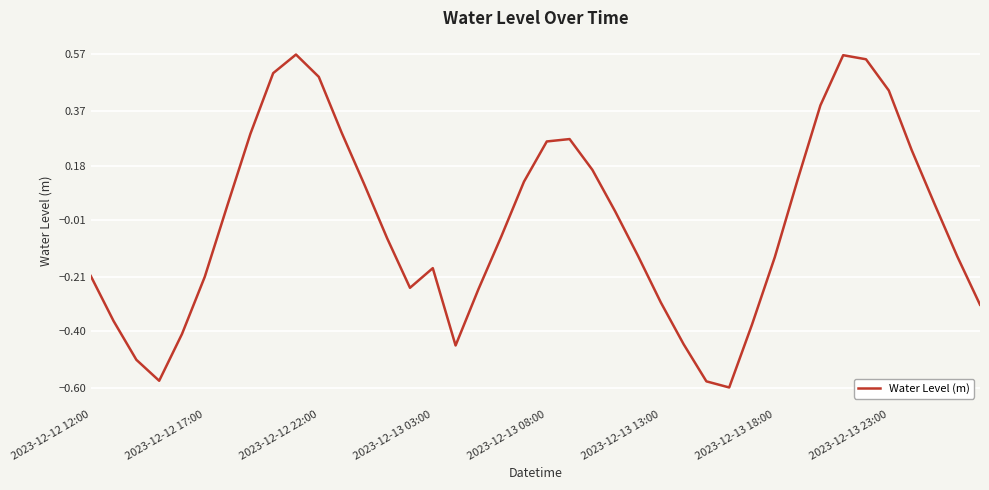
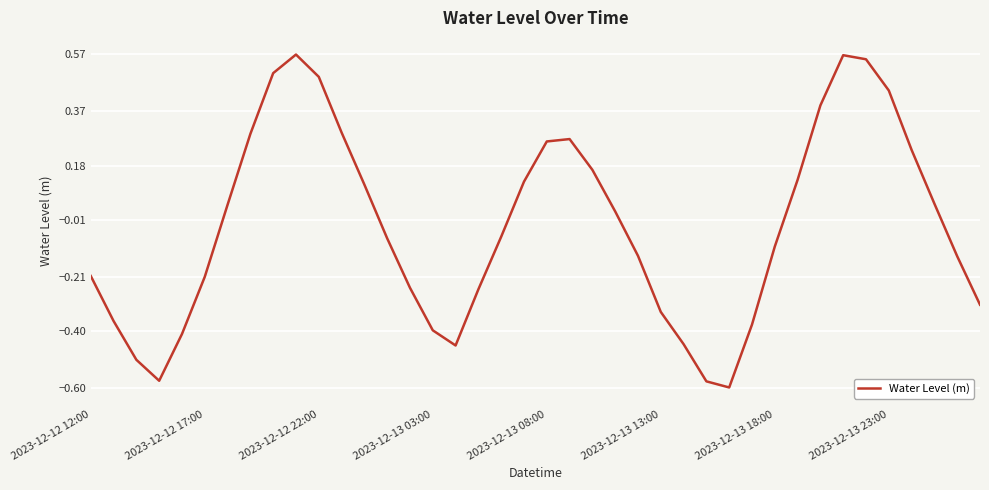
2023-12-13 03:00: -0.18 -> -0.40
2023-12-13 13:00: -0.30 -> -0.33
2023-12-13 18:00: -0.14 -> -0.10
